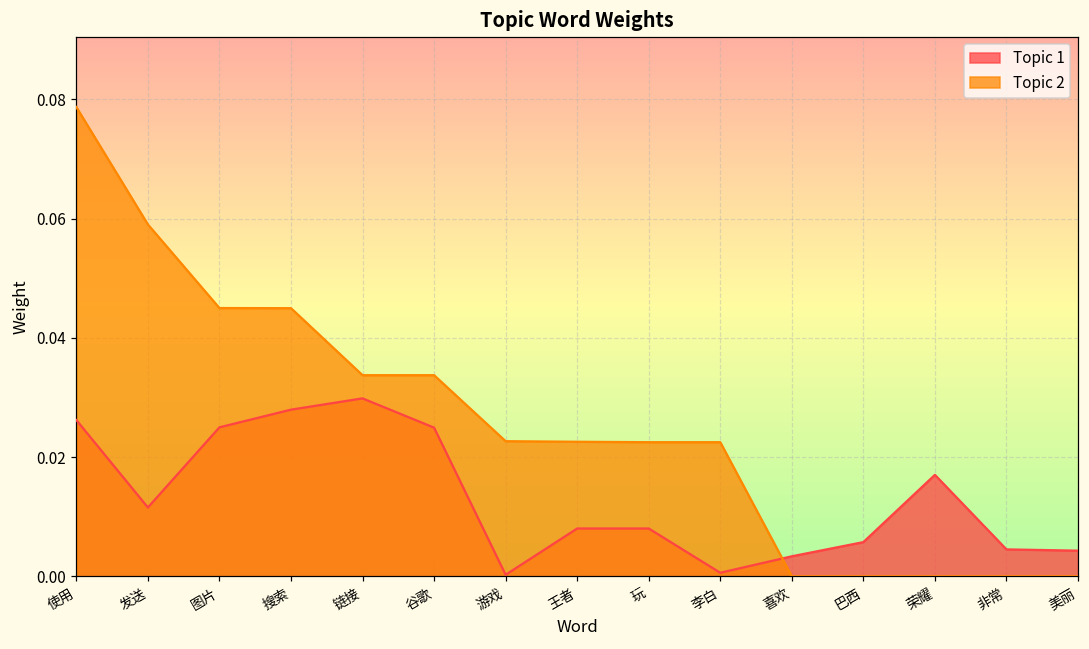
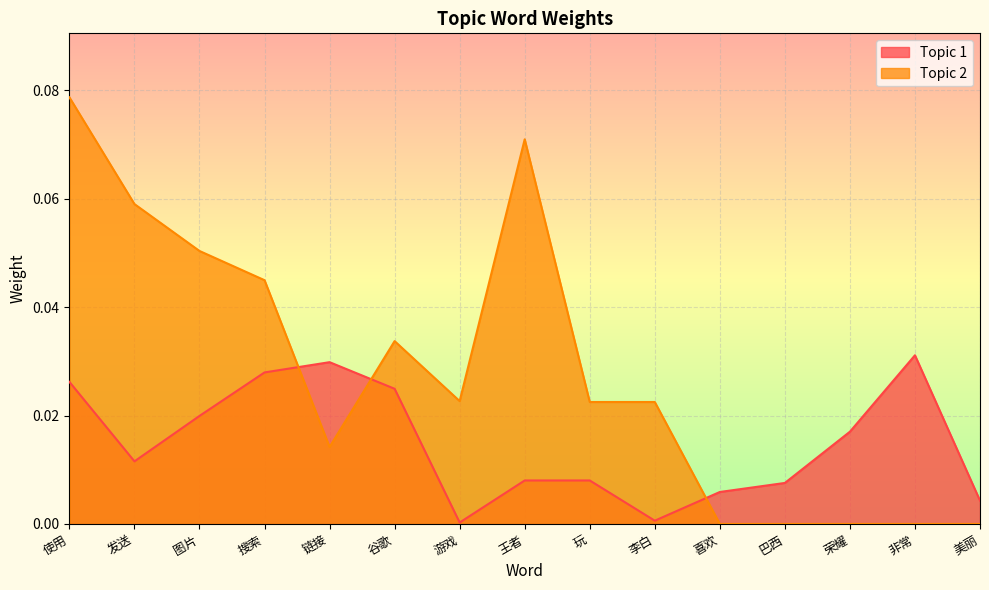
Topic 1, 图片: 0.025 -> 0.020
Topic 2, 图片: 0.045 -> 0.050
Topic 2, 链接: 0.034 -> 0.014
Topic 2, 王者: 0.023 -> 0.071
Topic 1, 喜欢: 0.003 -> 0.006
Topic 1, 巴西: 0.006 -> 0.008
Topic 1, 非常: 0.005 -> 0.031
